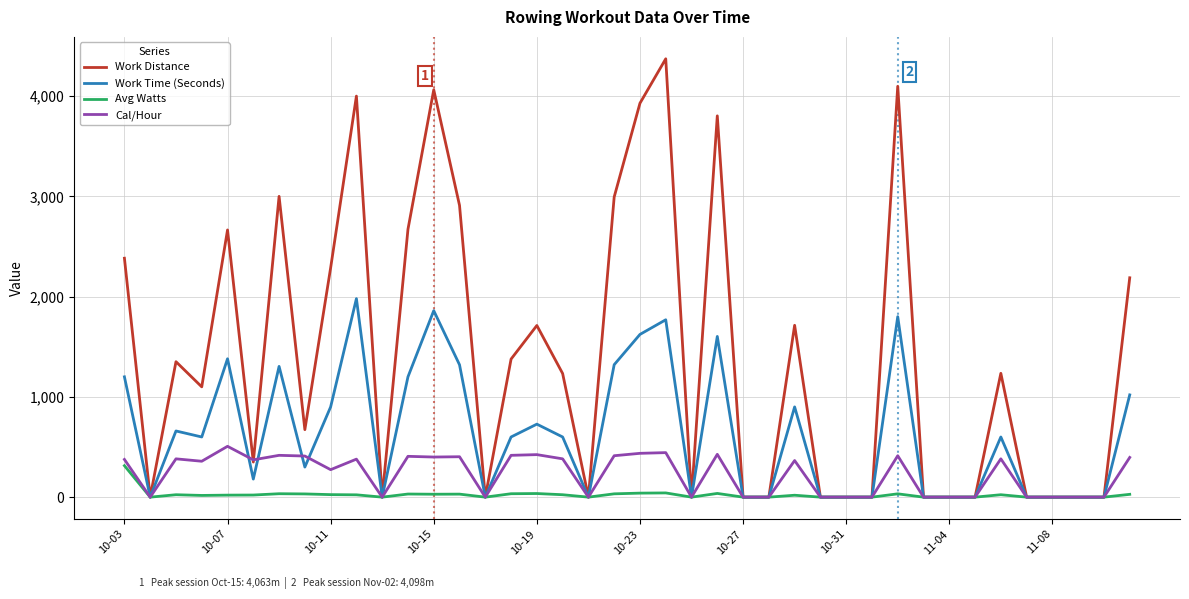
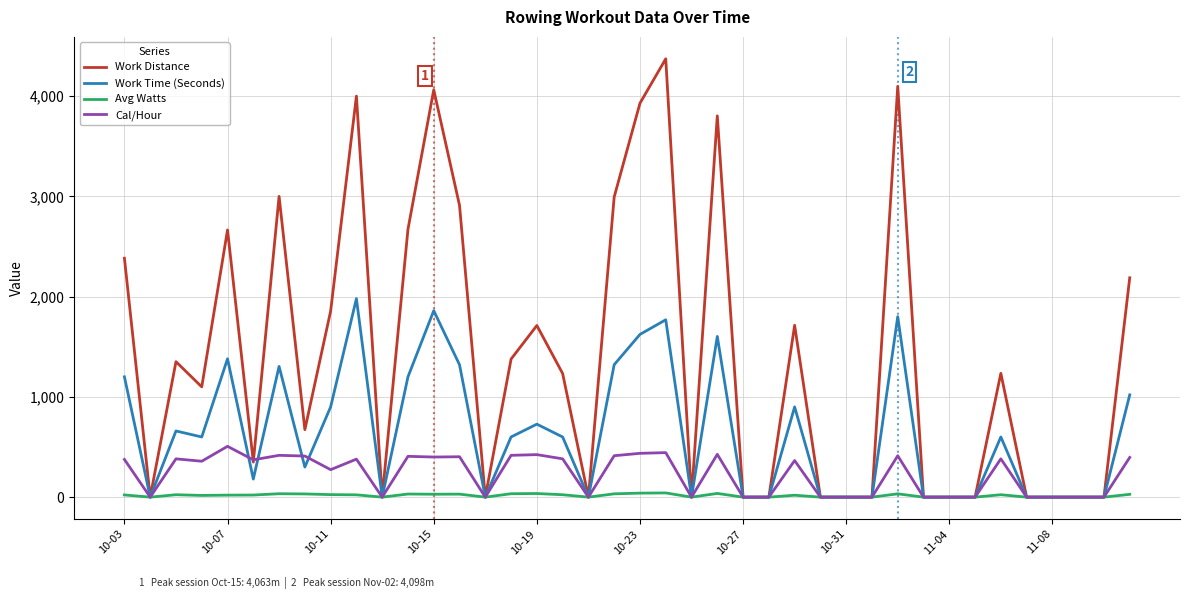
Avg Watts, 10-03: 310 -> 20
Work Distance, 10-11: 2,290 -> 1,860
